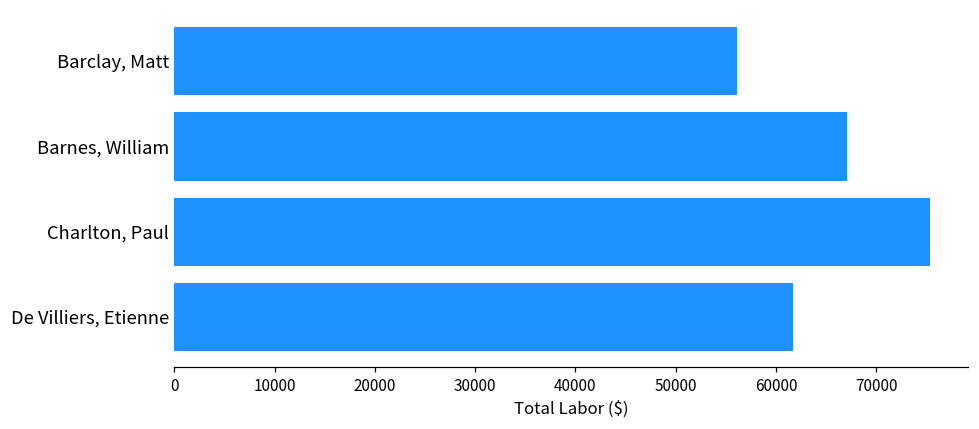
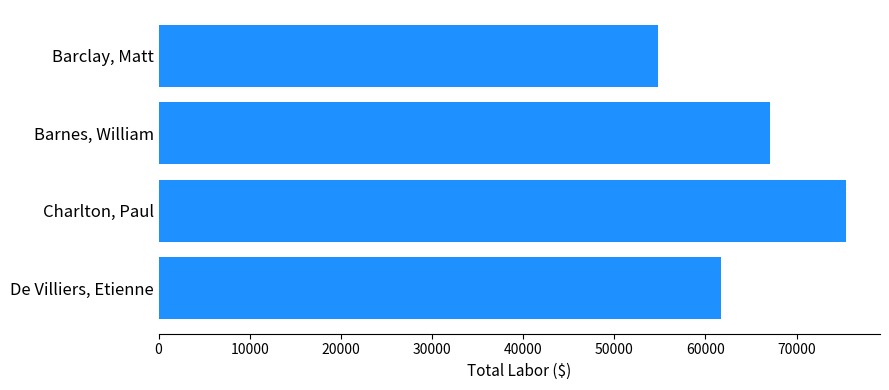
Barclay, Matt: 56000 -> 55000
